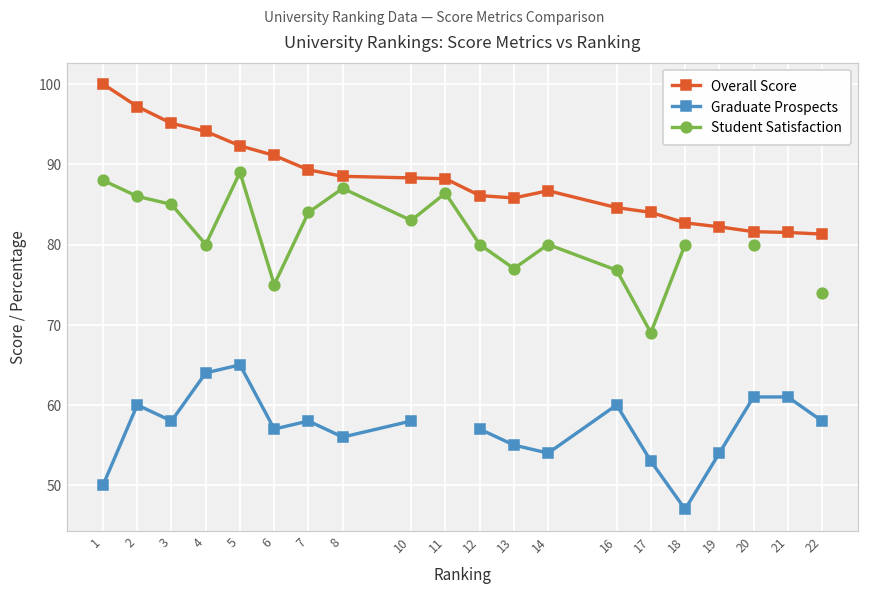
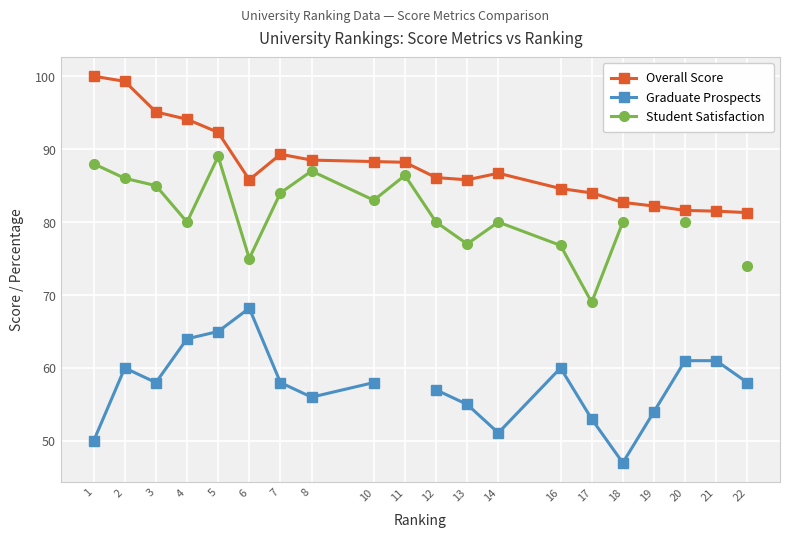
Overall Score, 2: 97 -> 99
Overall Score, 6: 91 -> 86
Graduate Prospects, 6: 57 -> 68
Graduate Prospects, 14: 54 -> 51
